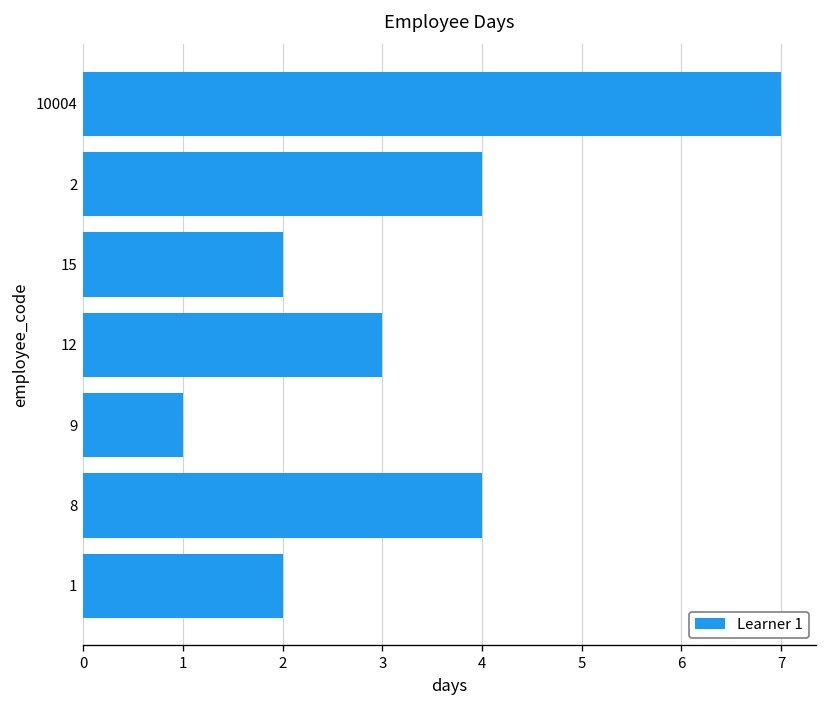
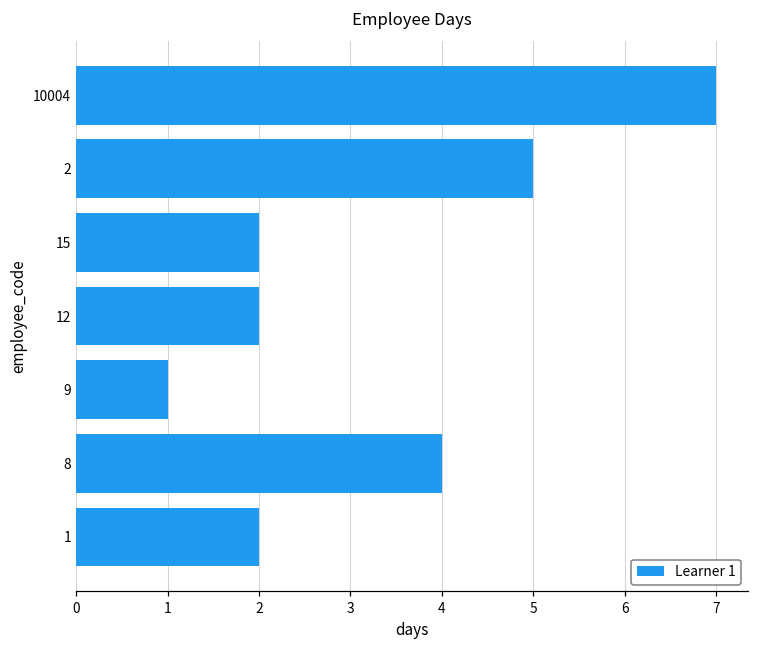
2: 4 -> 5
12: 3 -> 2
